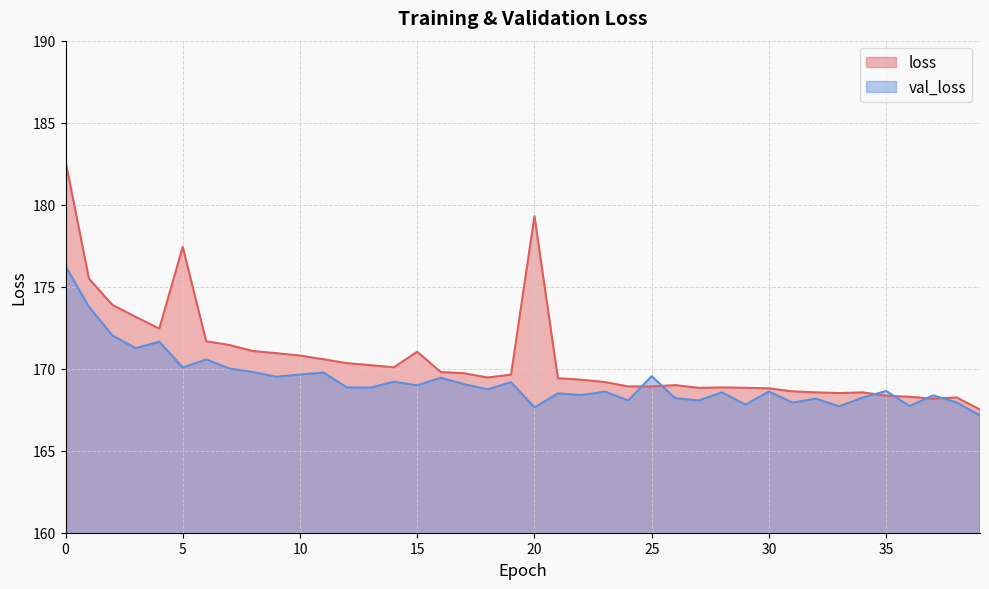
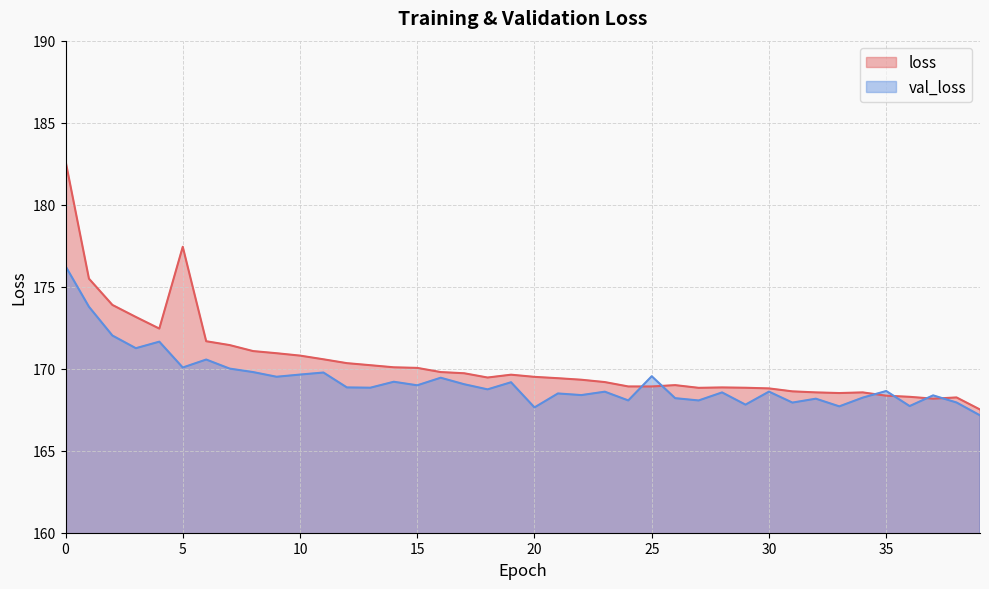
loss, 15: 171.0 -> 170.0
loss, 20: 179.3 -> 169.5
